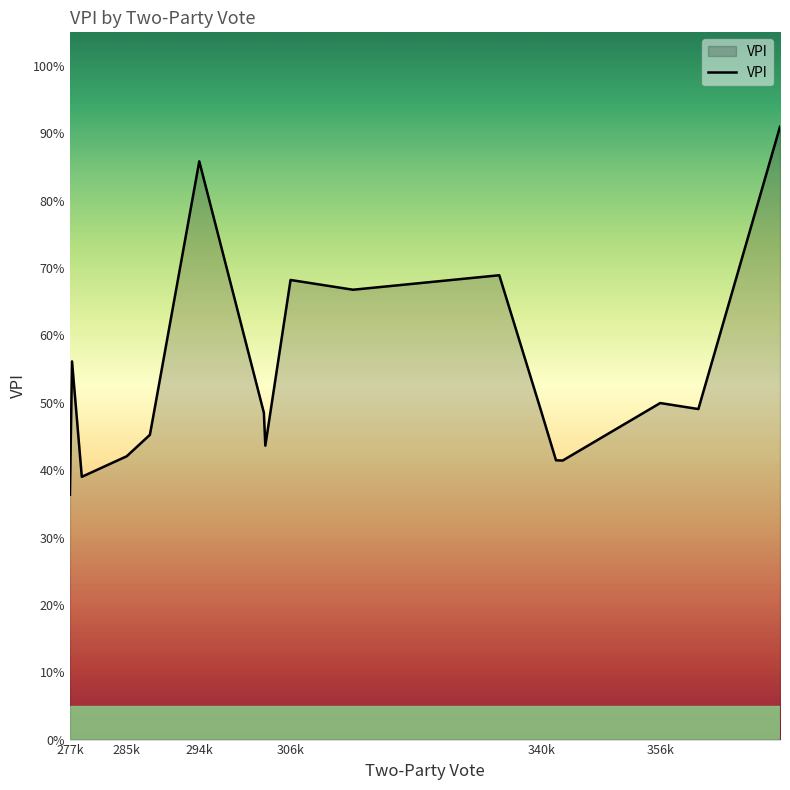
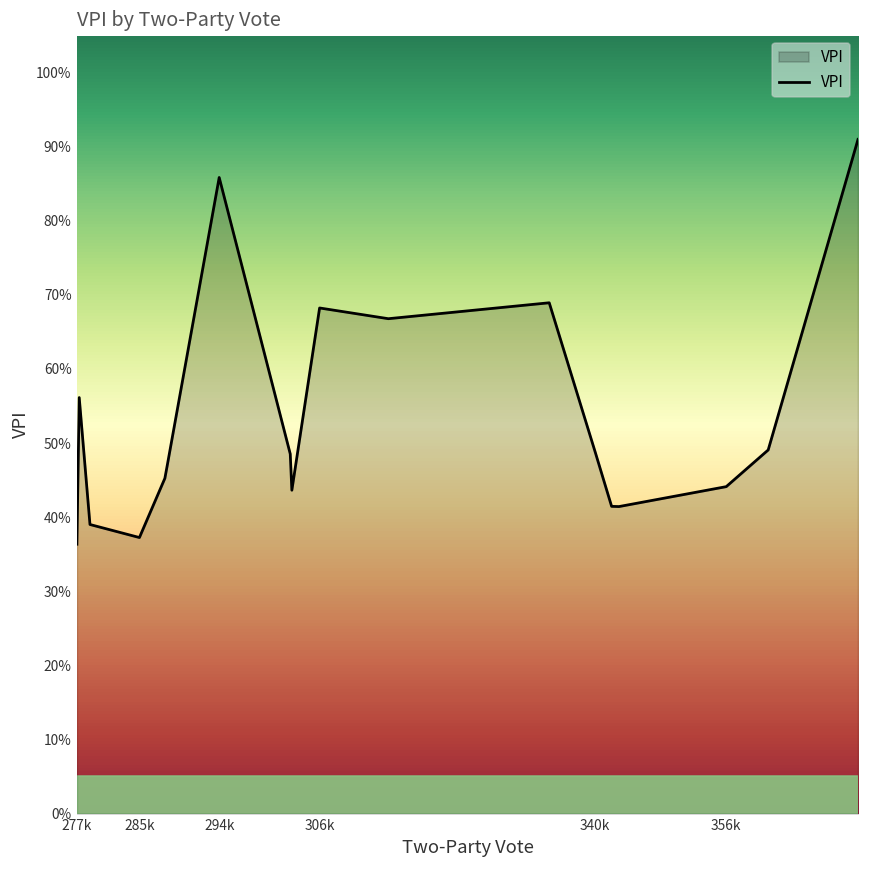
285k: 42% -> 37%
356k: 50% -> 44%
